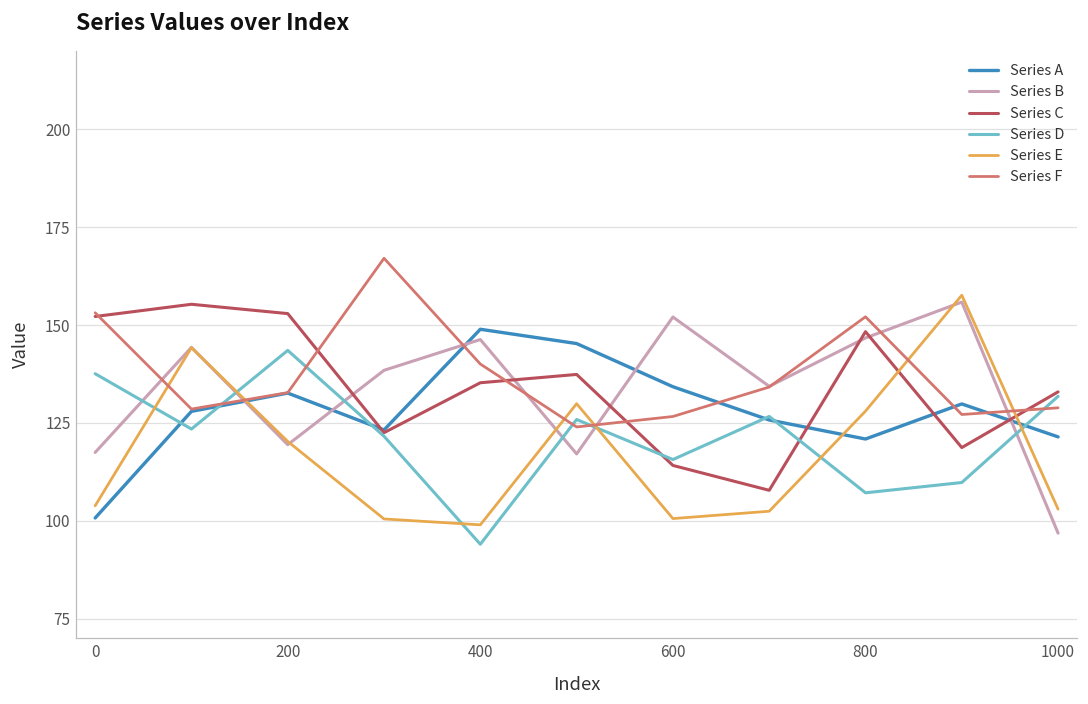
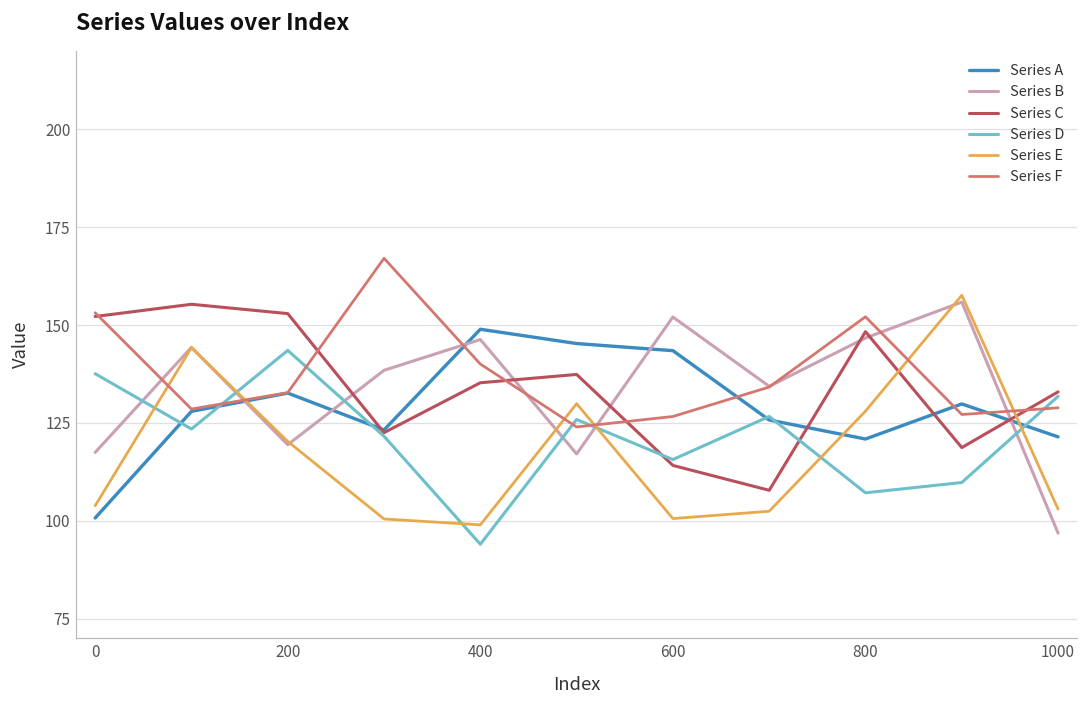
Series A, 600: 134 -> 143
